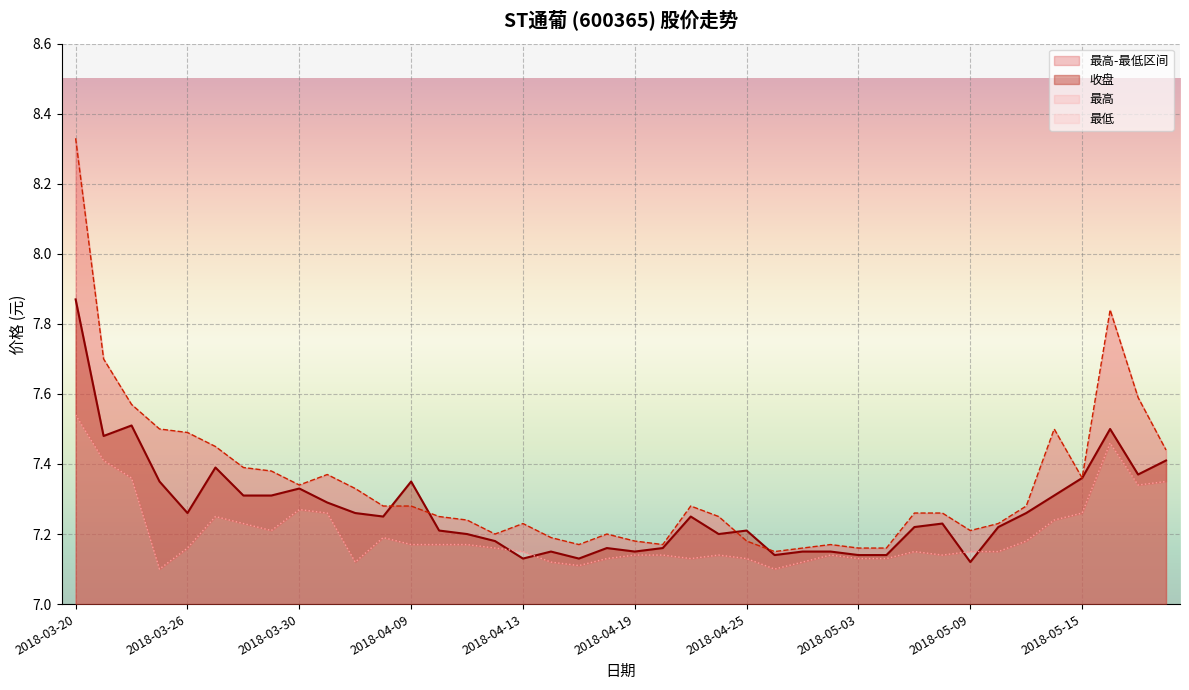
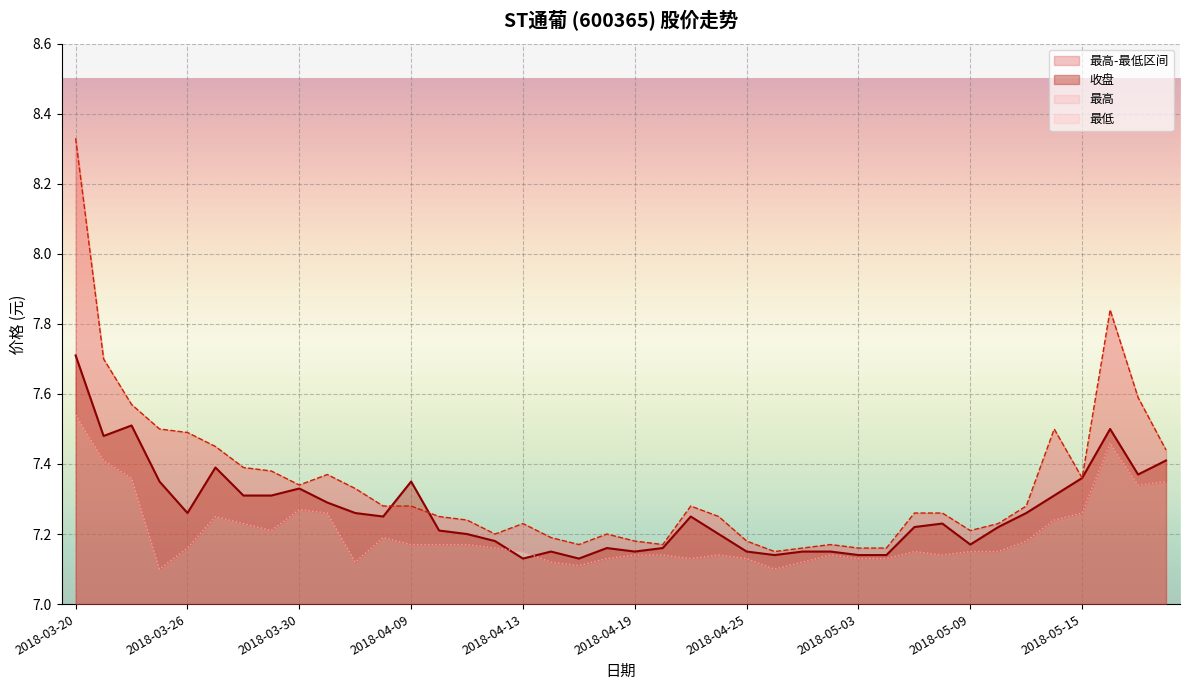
收盘, 2018-03-20: 7.87 -> 7.71
收盘, 2018-04-25: 7.21 -> 7.15
收盘, 2018-05-09: 7.12 -> 7.17
